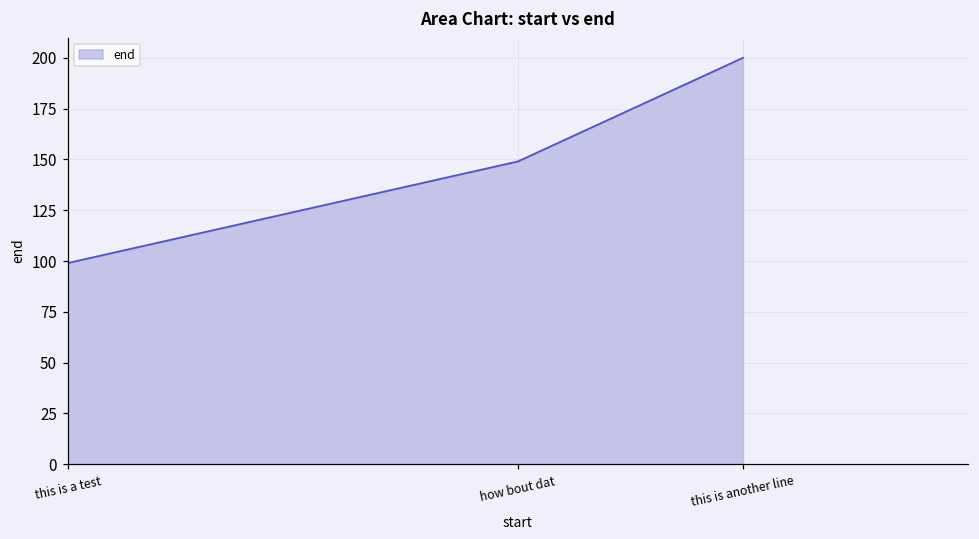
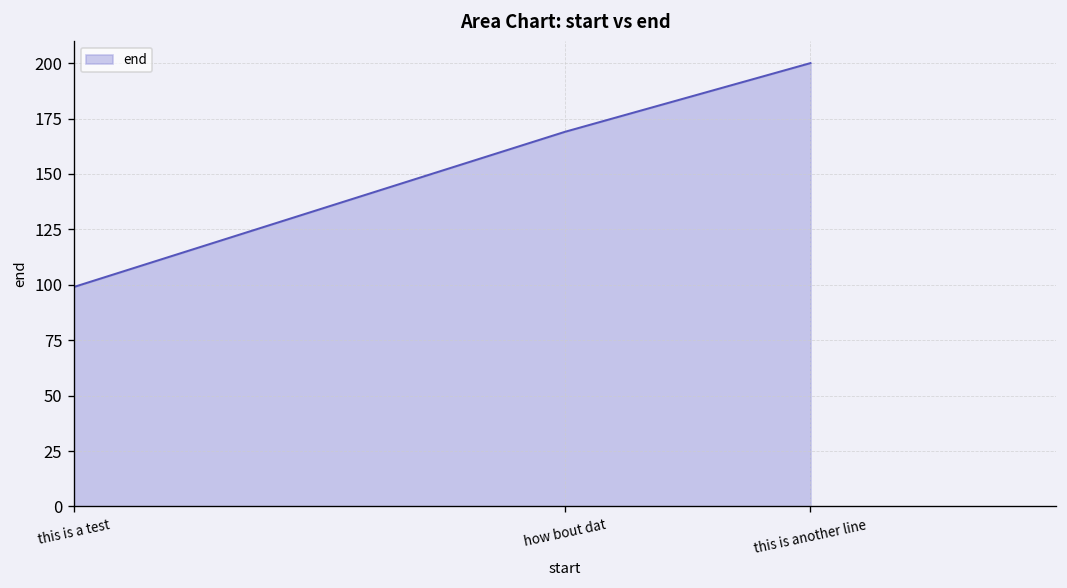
how bout dat: 149 -> 169
